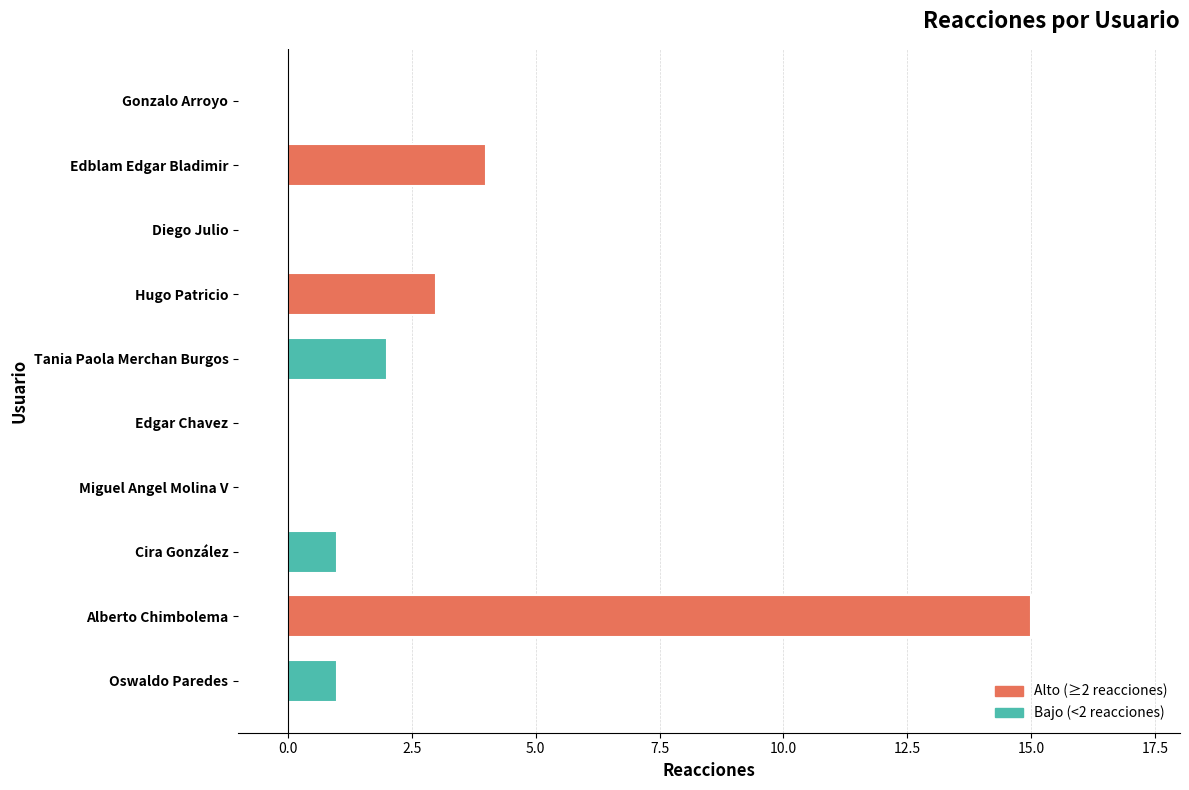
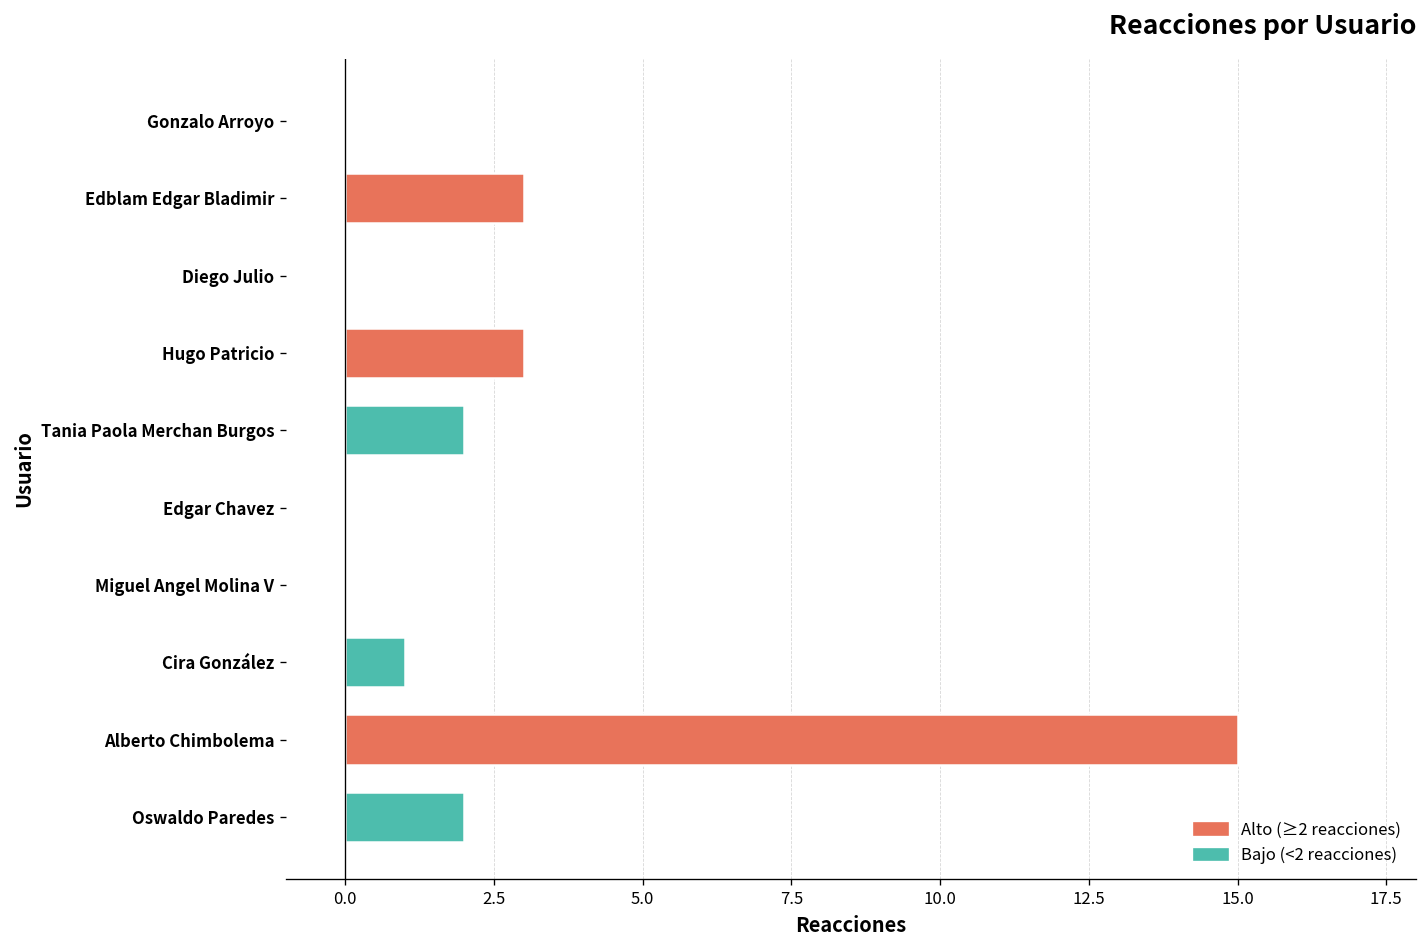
Edblam Edgar Bladimir: 4 -> 3
Oswaldo Paredes: 1 -> 2
